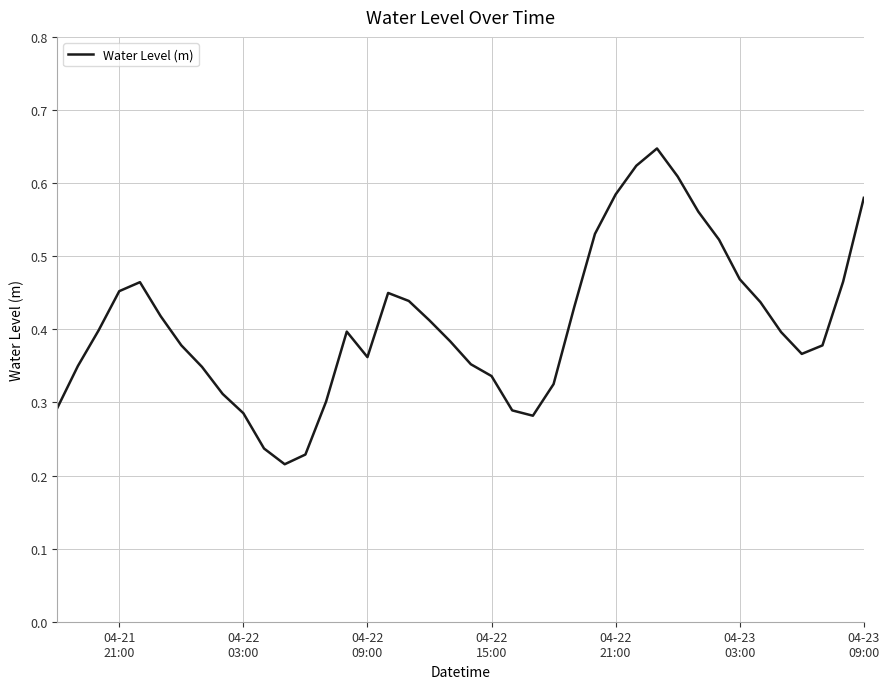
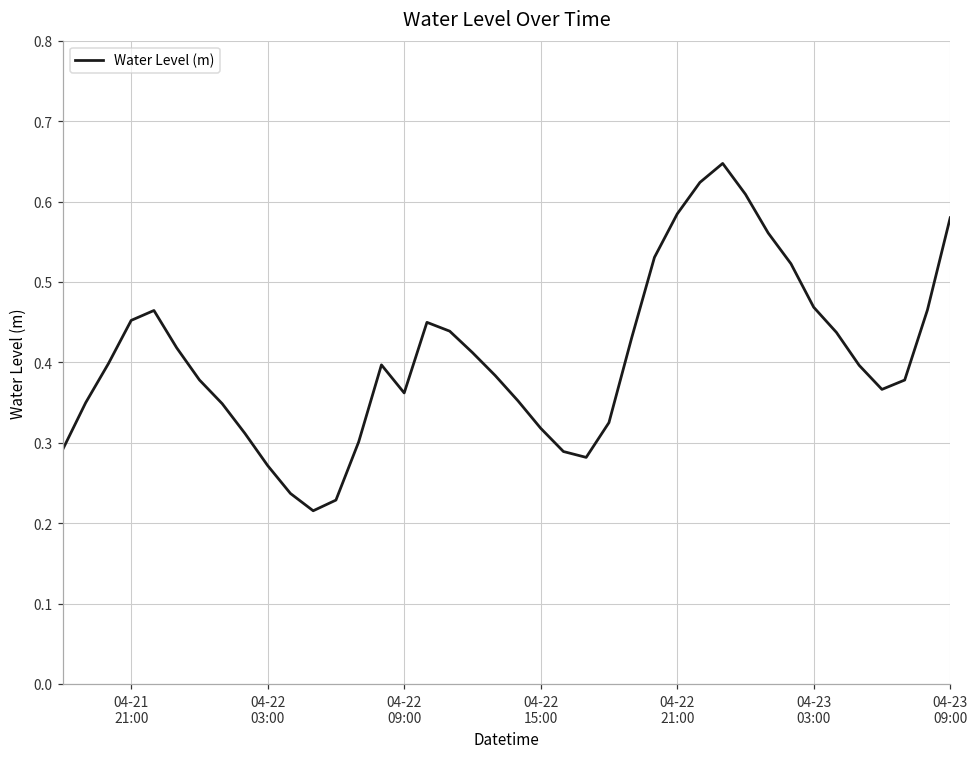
04-22 03:00: 0.29 -> 0.27
04-22 15:00: 0.34 -> 0.32
